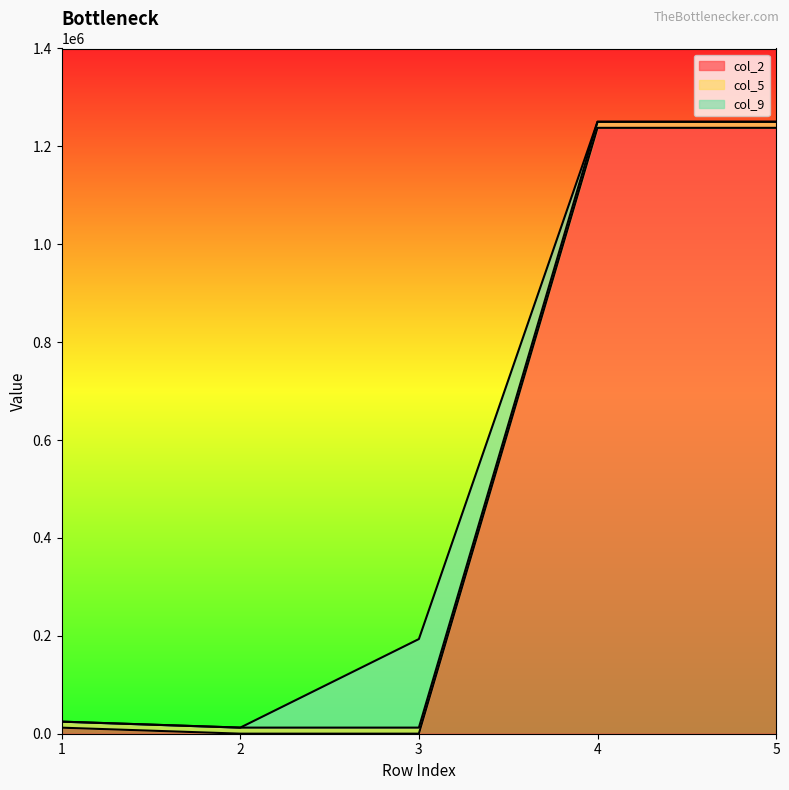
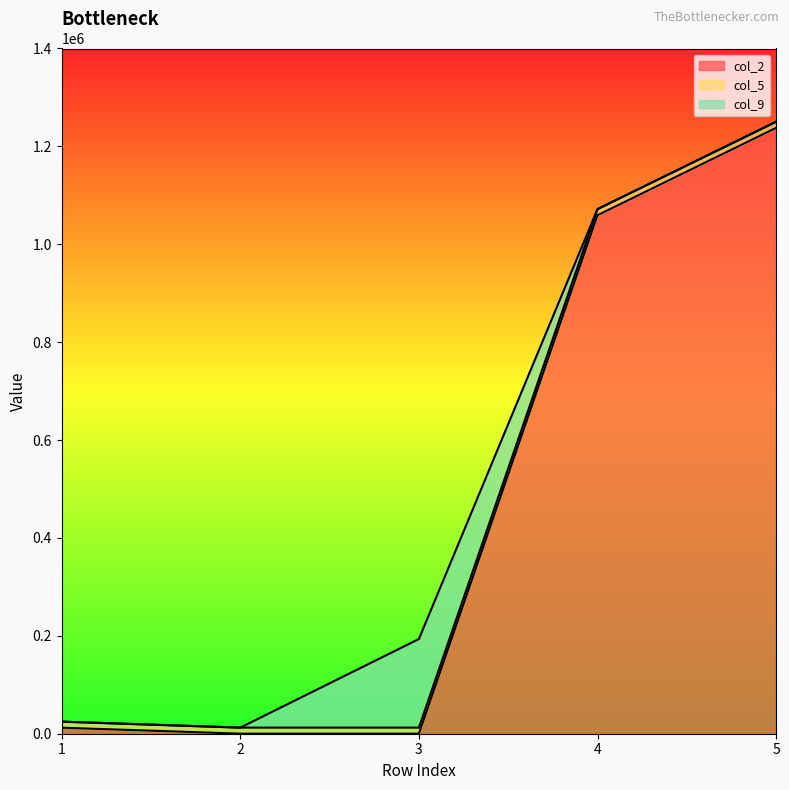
col_2, 4: 1240000 -> 1060000
